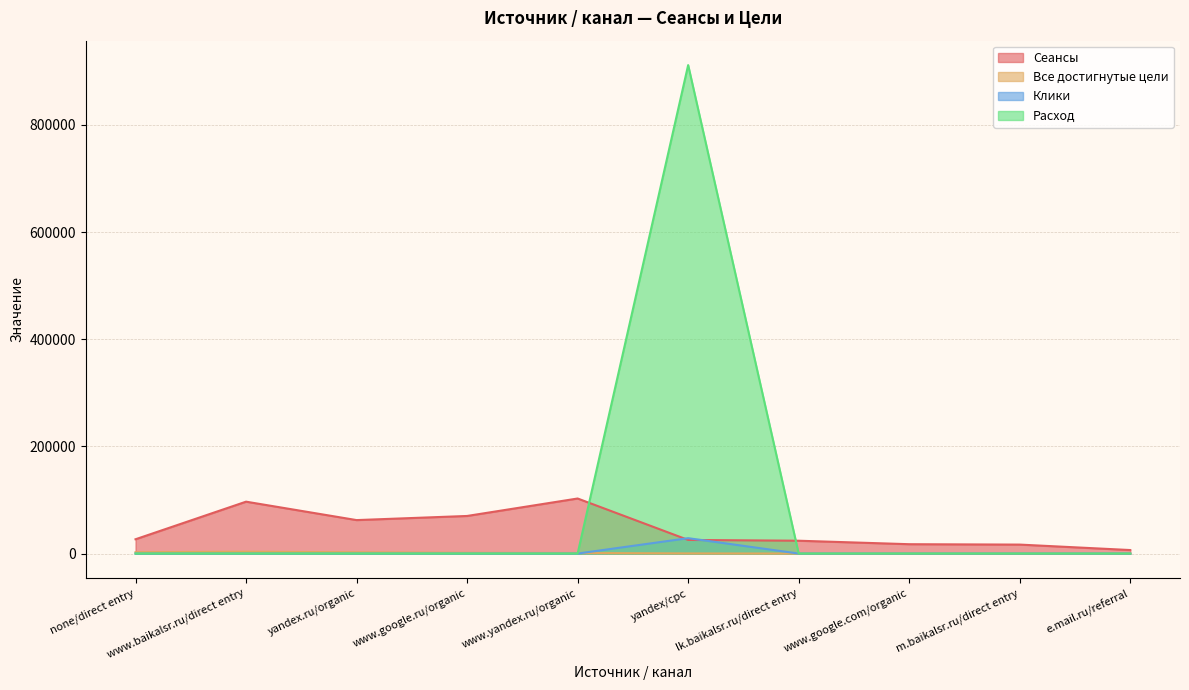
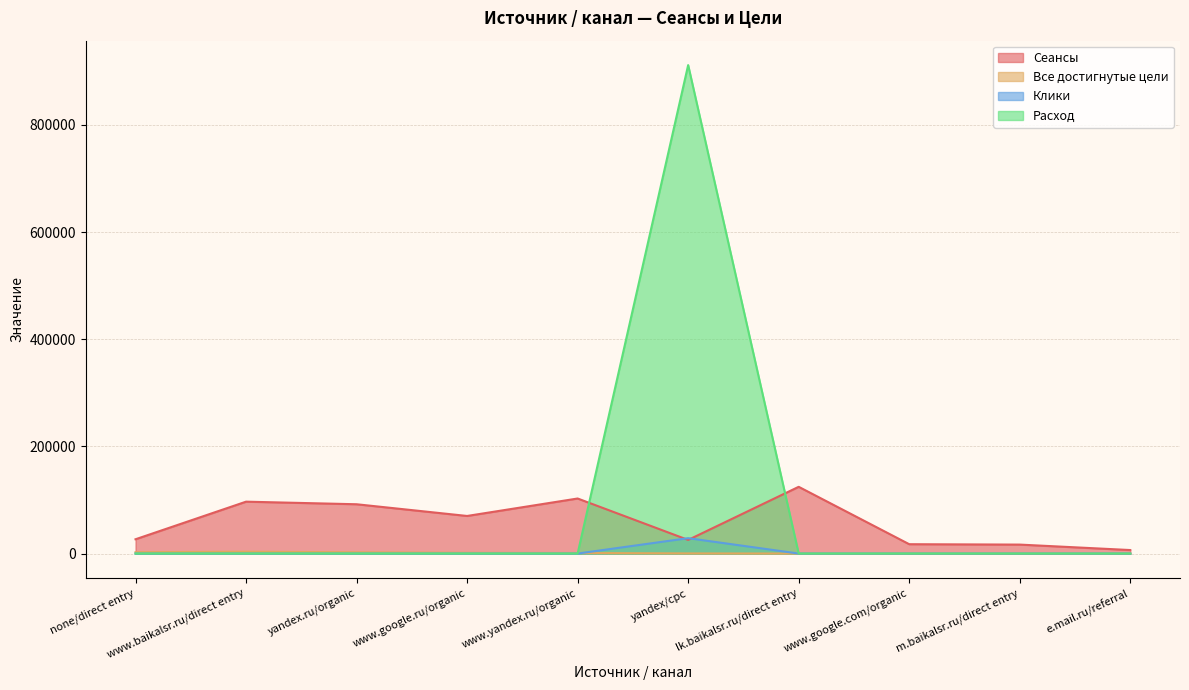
Сеансы, yandex.ru/organic: 60000 -> 90000
Сеансы, lk.baikalsr.ru/direct entry: 20000 -> 120000
